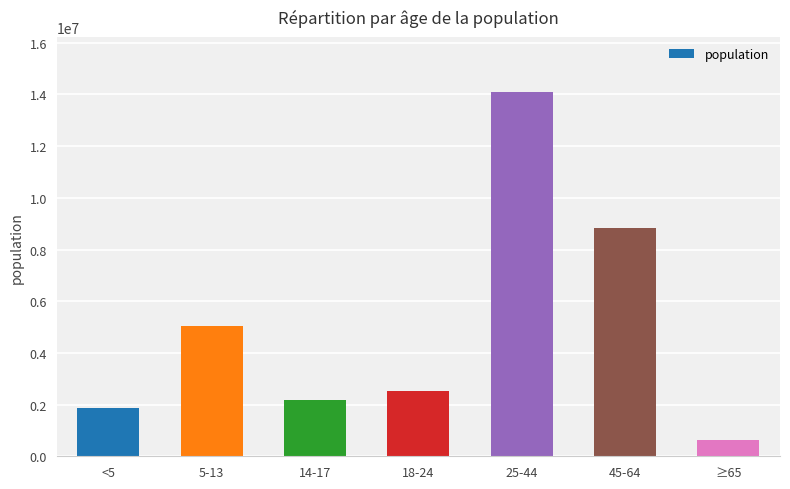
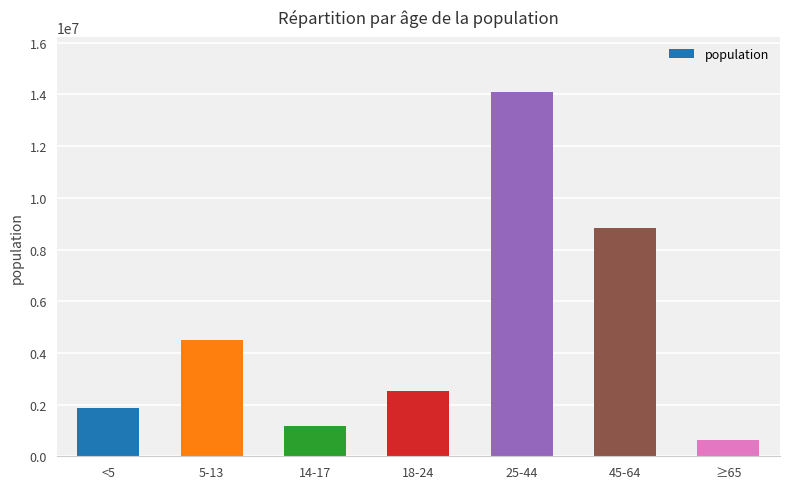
5-13: 5100000 -> 4500000
14-17: 2200000 -> 1200000
